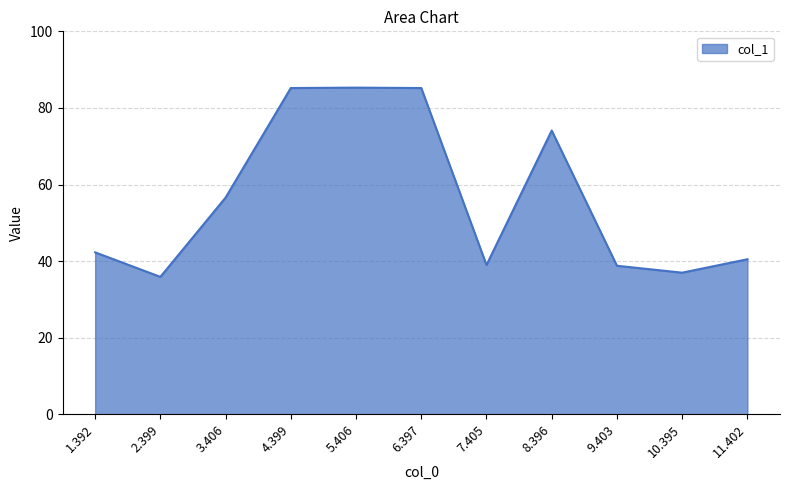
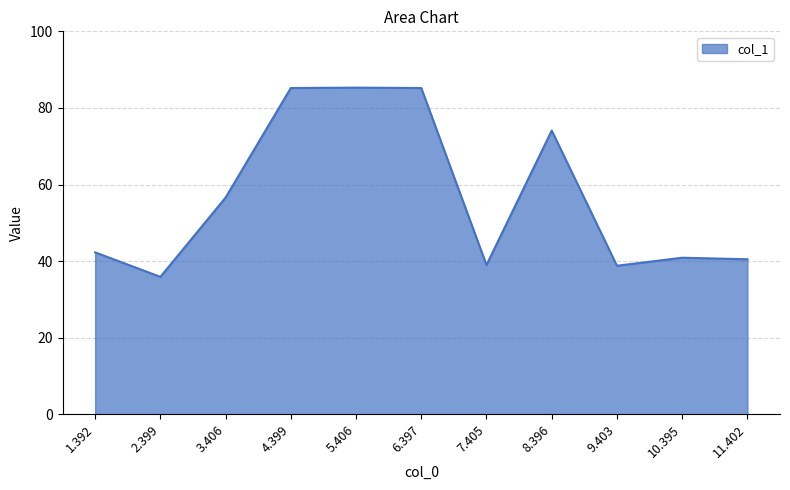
10.395: 37 -> 41
